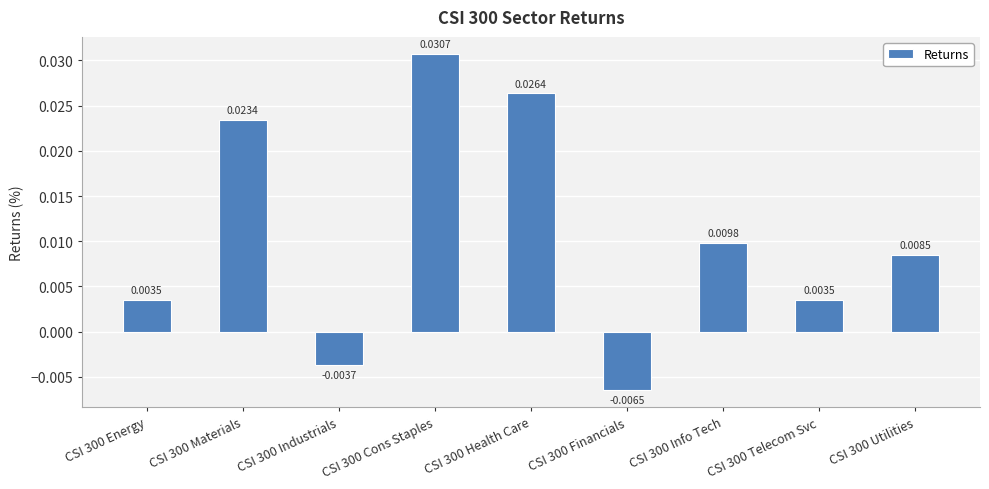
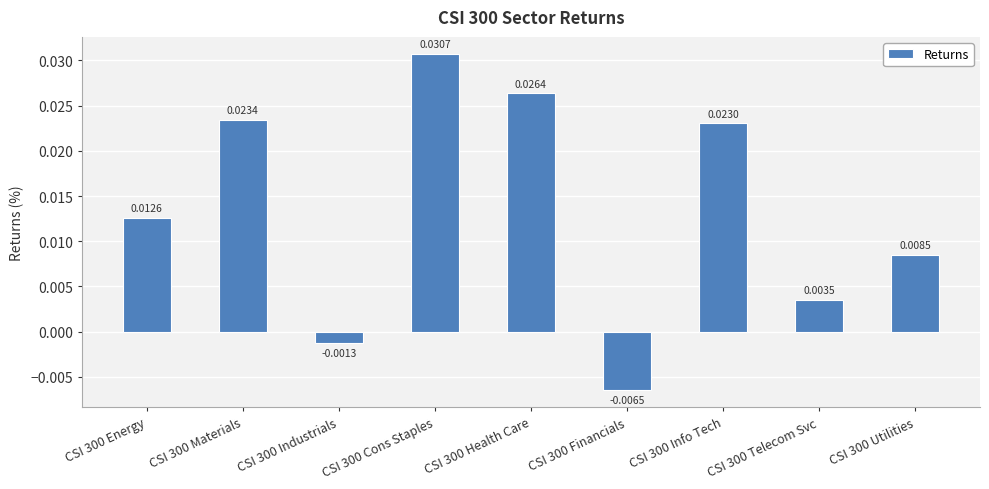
CSI 300 Energy: 0.0035 -> 0.0126
CSI 300 Industrials: -0.0037 -> -0.0013
CSI 300 Info Tech: 0.0098 -> 0.0230
